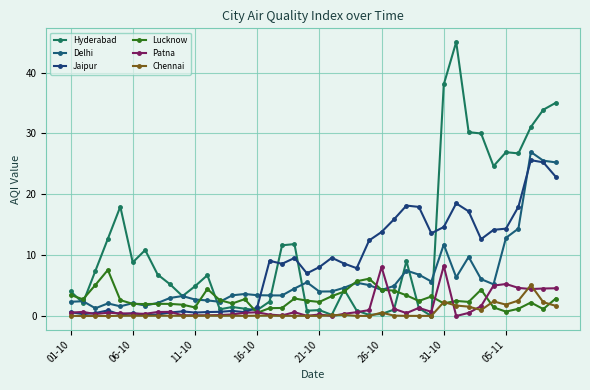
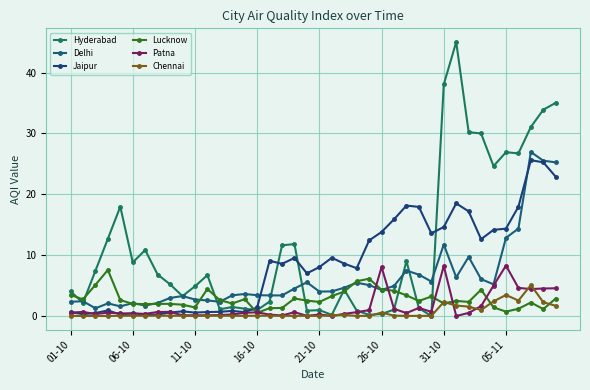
Patna, 05-11: 5 -> 8
Chennai, 05-11: 2 -> 3
